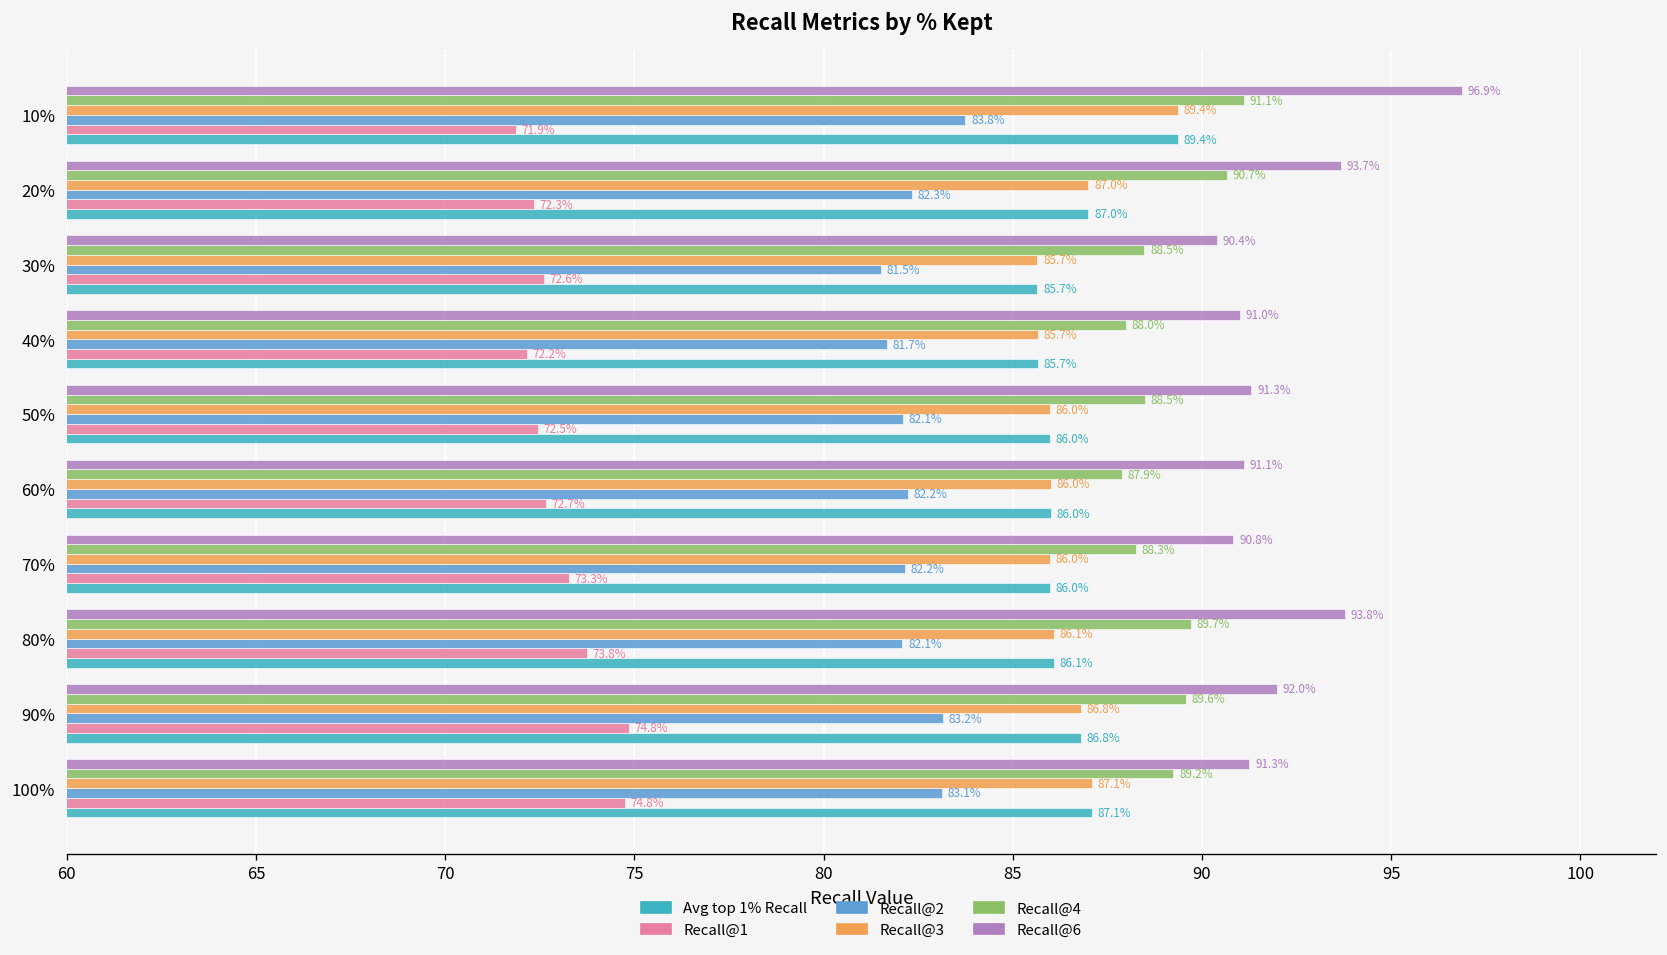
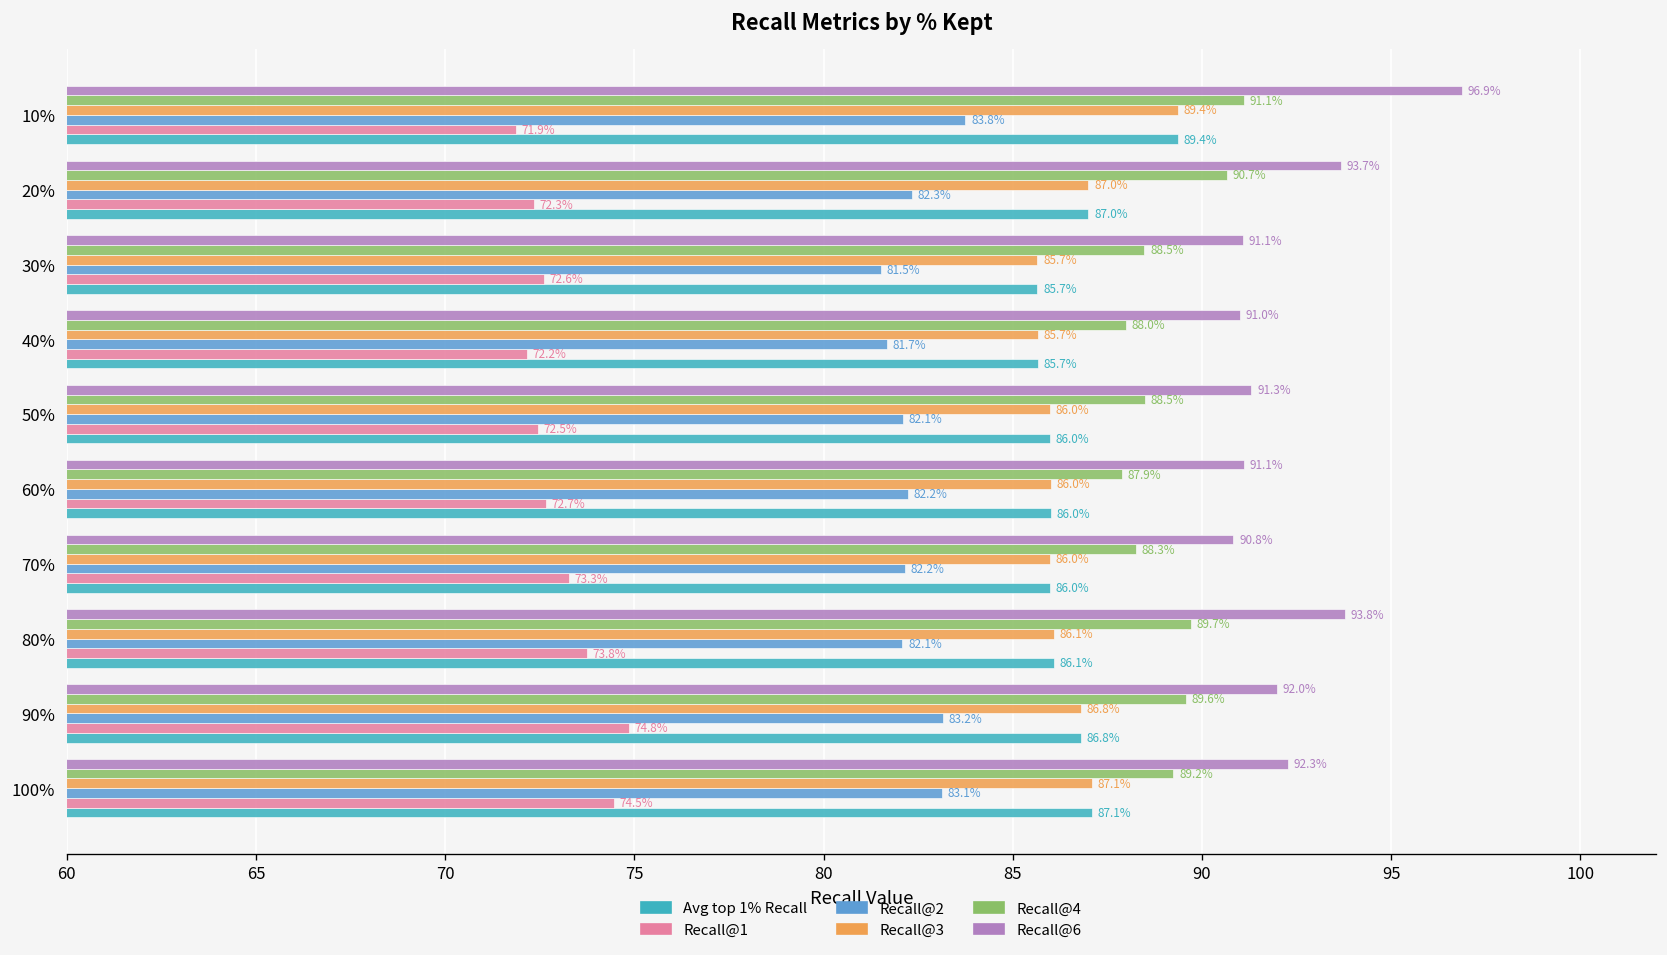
Recall@6, 30%: 90.4% -> 91.1%
Recall@6, 100%: 91.3% -> 92.3%
Recall@1, 100%: 74.8% -> 74.5%
